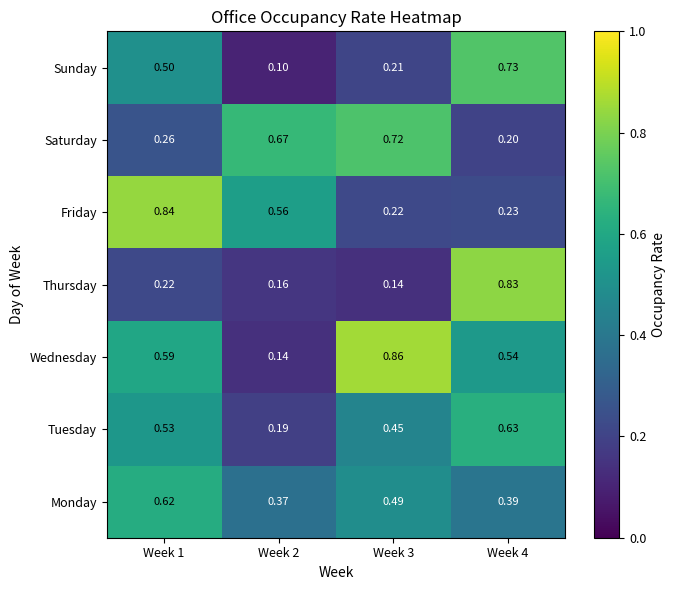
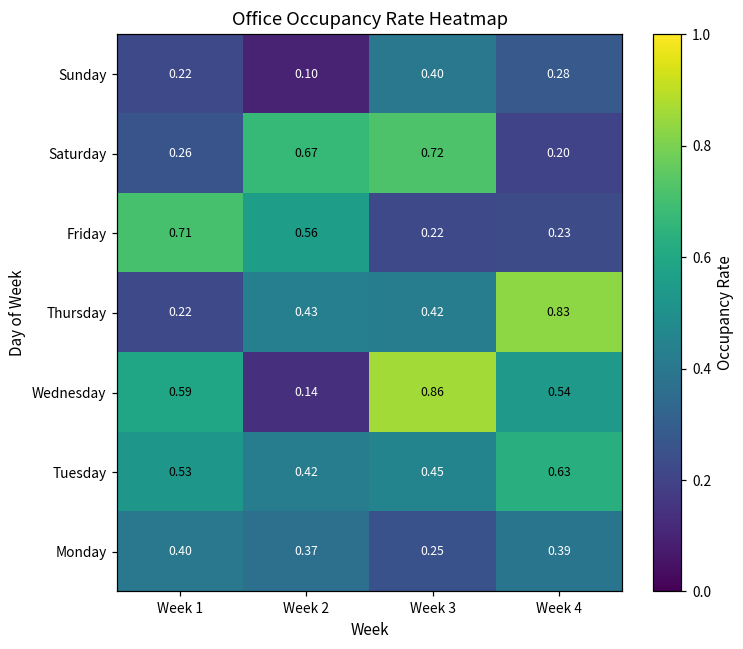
Sunday, Week 1: 0.50 -> 0.22
Sunday, Week 3: 0.21 -> 0.40
Sunday, Week 4: 0.73 -> 0.28
Friday, Week 1: 0.84 -> 0.71
Thursday, Week 2: 0.16 -> 0.43
Thursday, Week 3: 0.14 -> 0.42
Tuesday, Week 2: 0.19 -> 0.42
Monday, Week 1: 0.62 -> 0.40
Monday, Week 3: 0.49 -> 0.25
